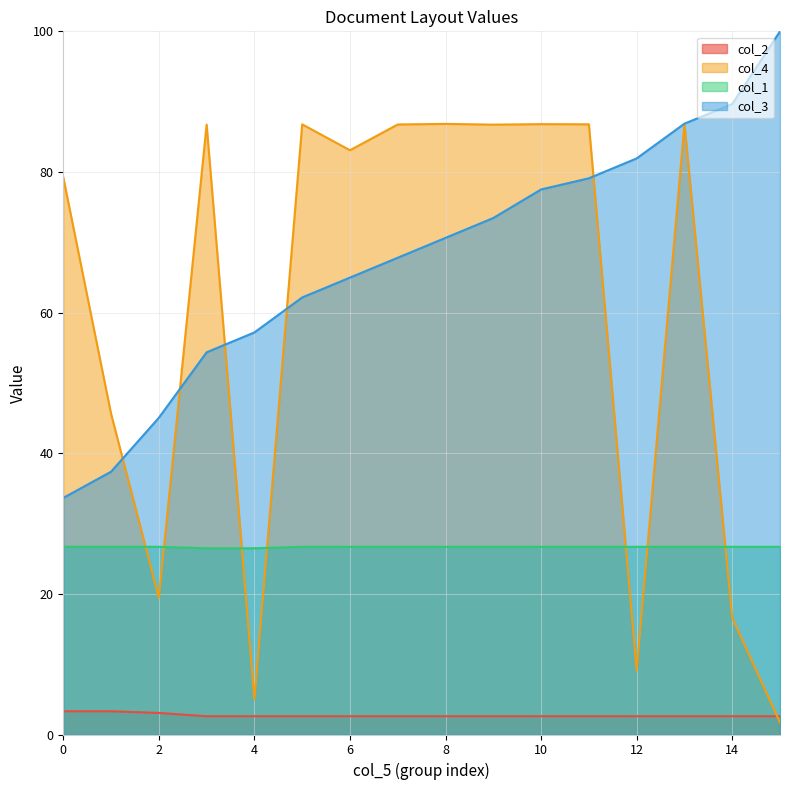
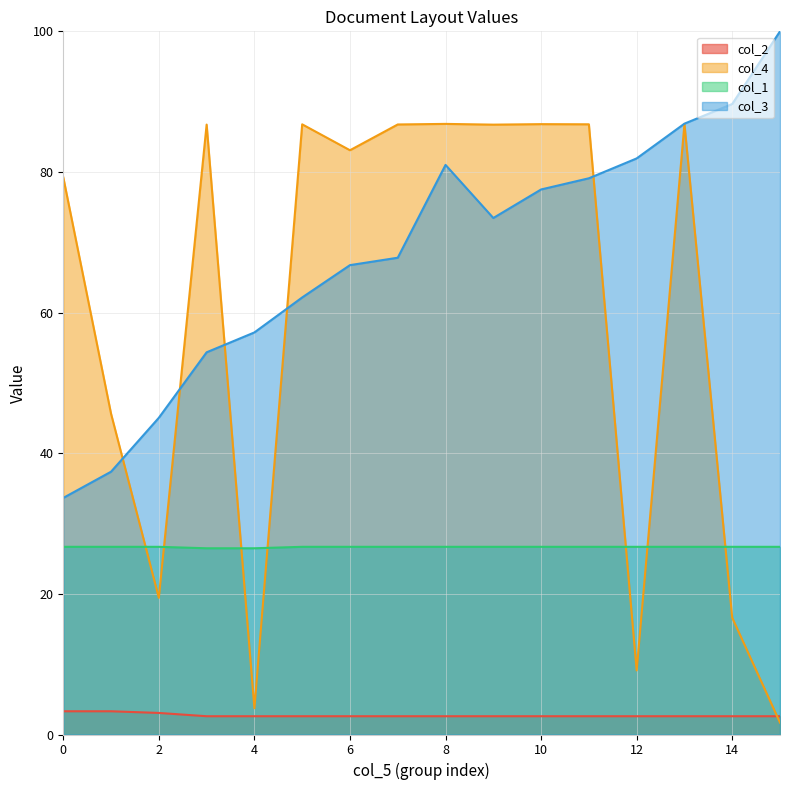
col_4, 4: 5 -> 4
col_3, 6: 65 -> 67
col_3, 8: 71 -> 81
